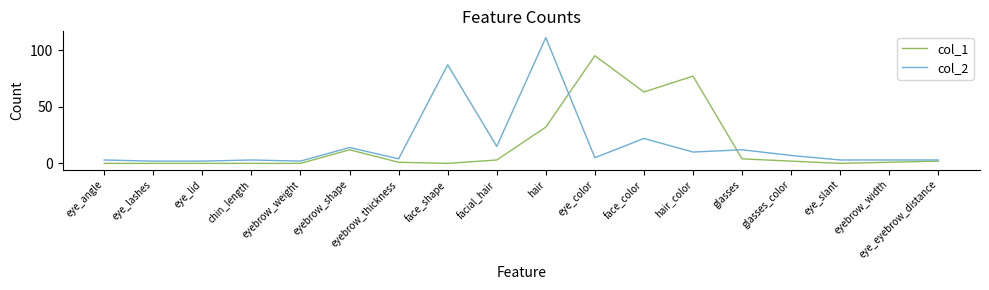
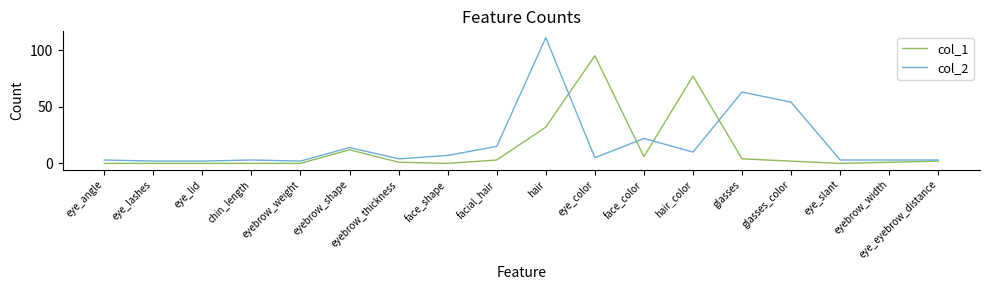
col_2, face_shape: 87 -> 7
col_1, face_color: 63 -> 6
col_2, glasses: 12 -> 63
col_2, glasses_color: 7 -> 54
